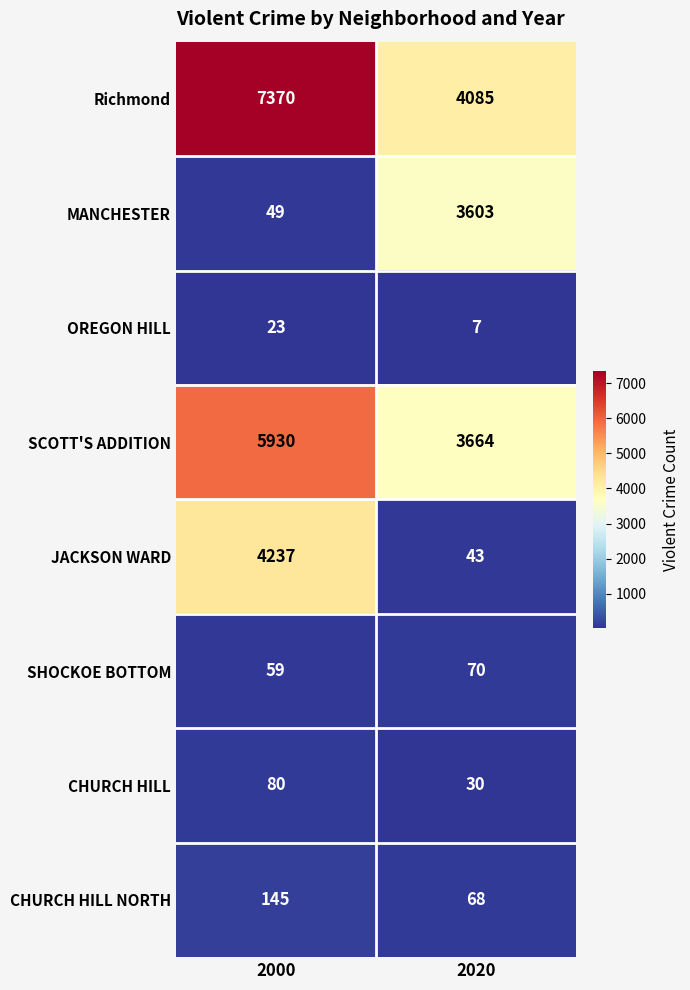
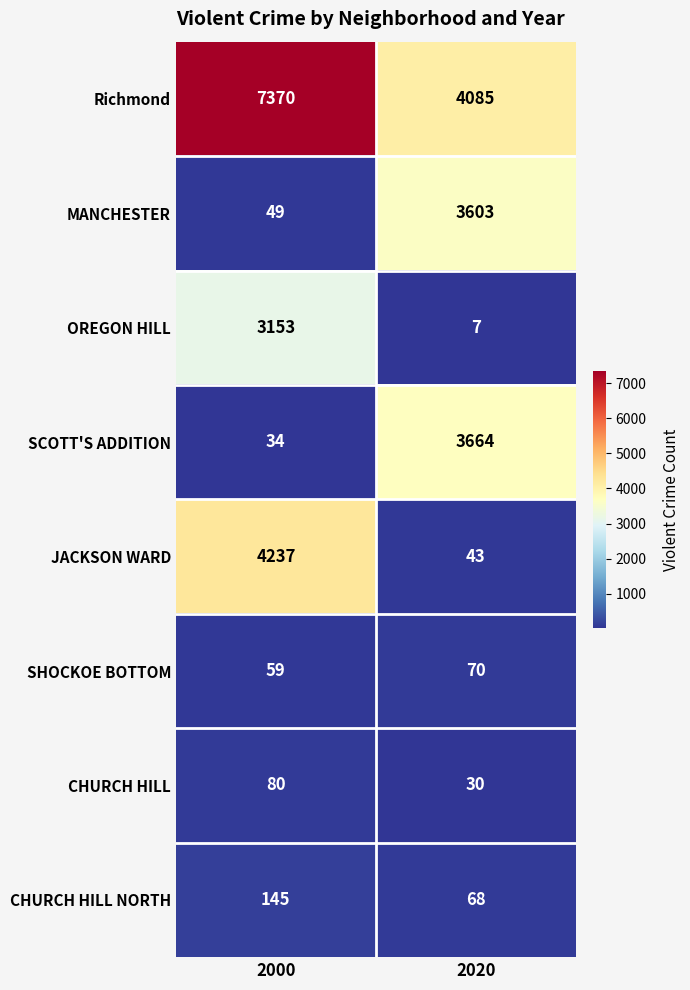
OREGON HILL, 2000: 23 -> 3153
SCOTT'S ADDITION, 2000: 5930 -> 34
